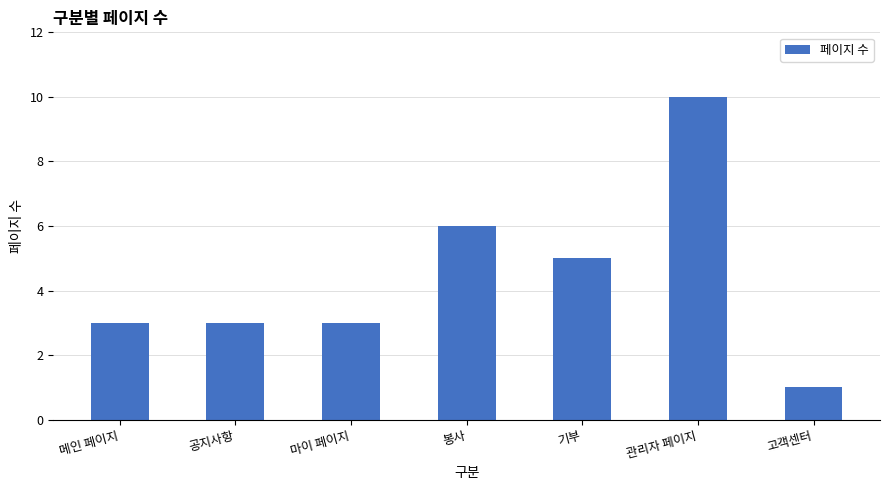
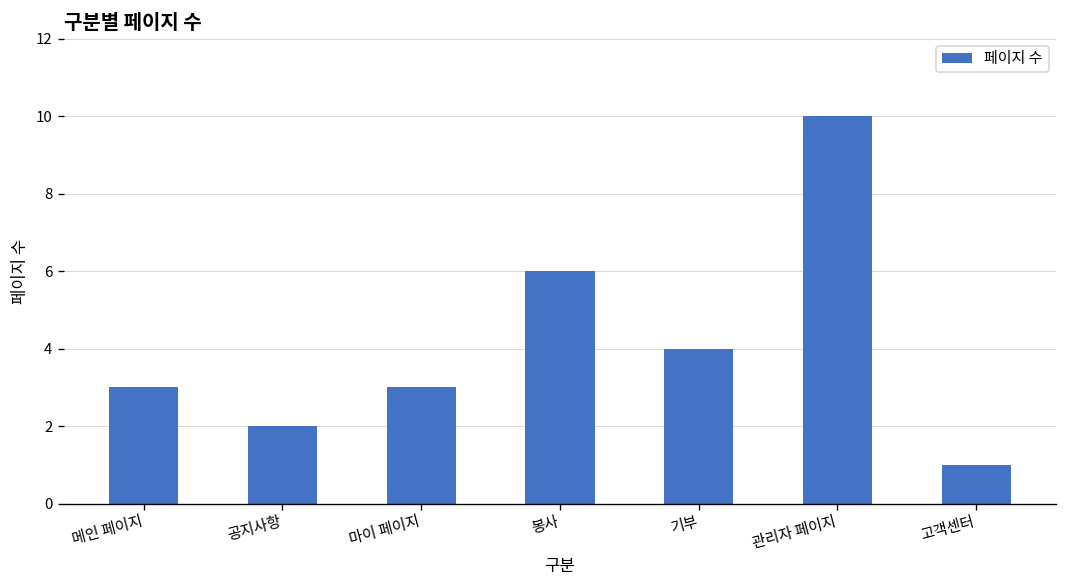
공지사항: 3 -> 2
기부: 5 -> 4
